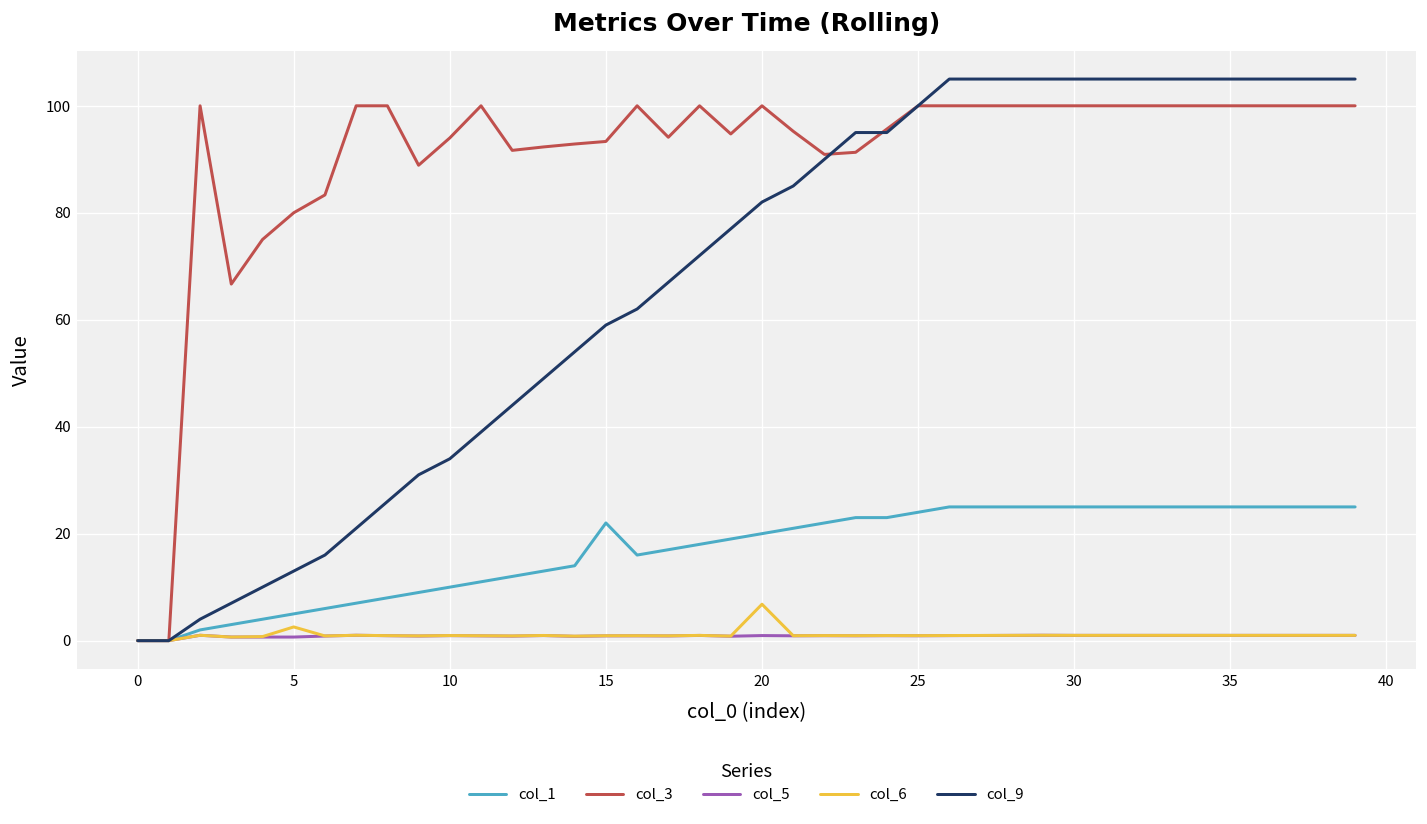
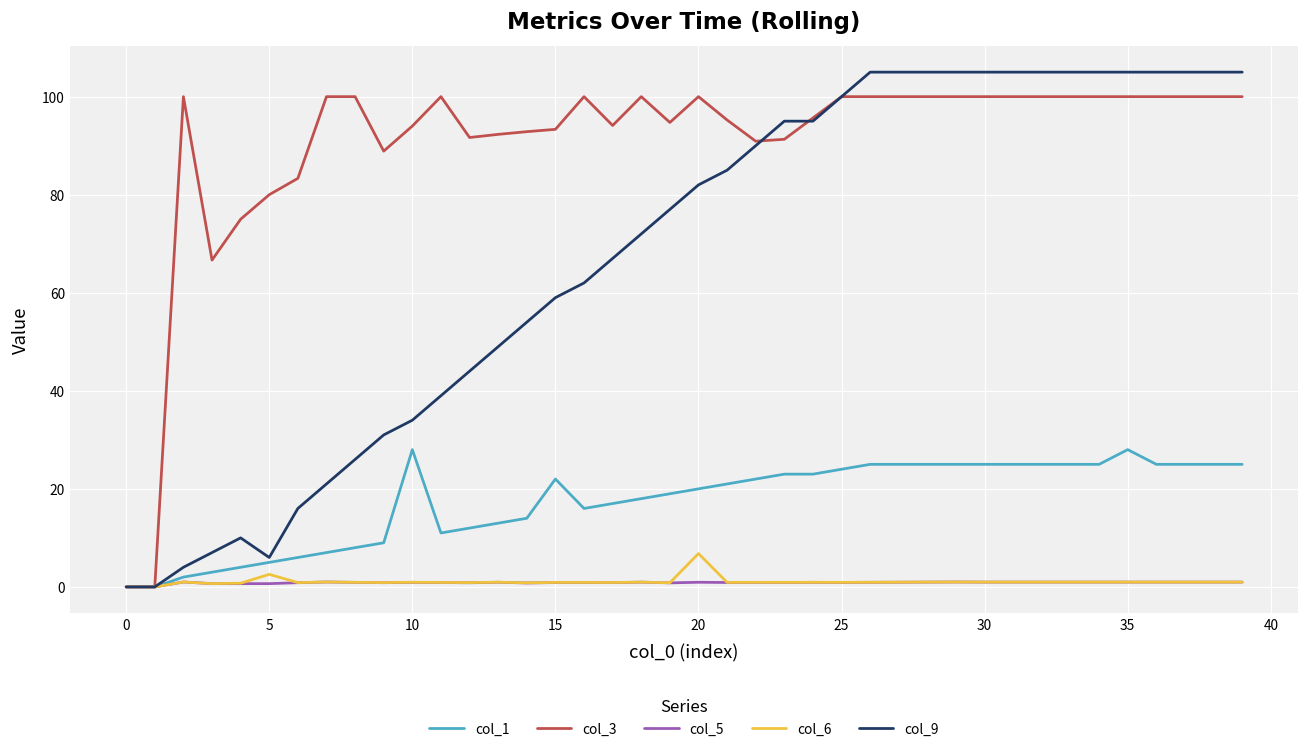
col_9, 5: 13 -> 6
col_1, 10: 10 -> 28
col_1, 35: 25 -> 28
